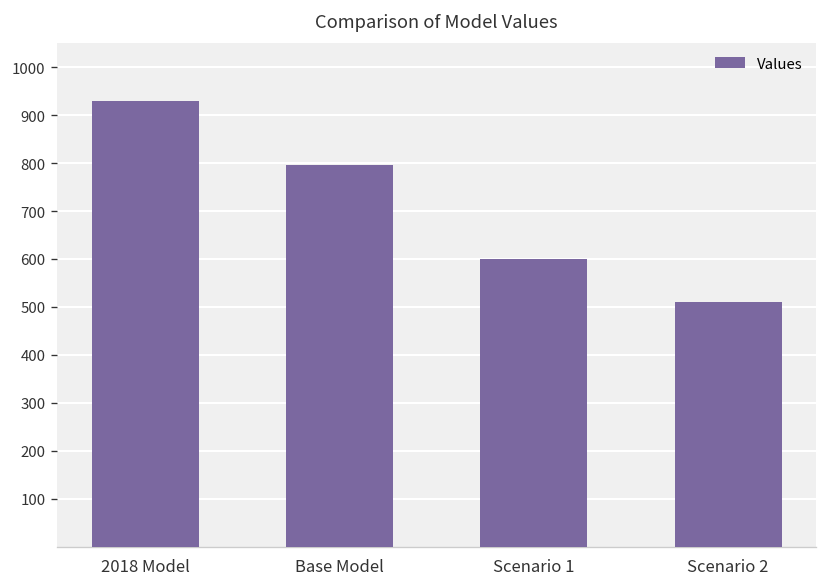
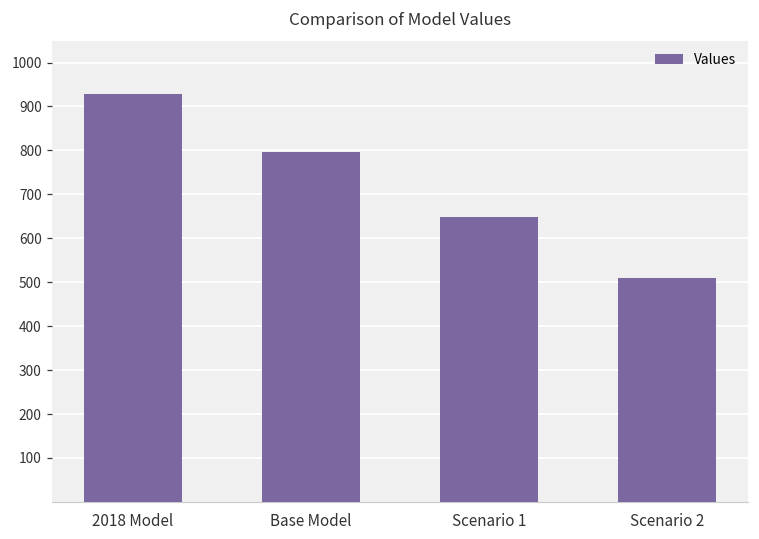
Scenario 1: 600 -> 650
